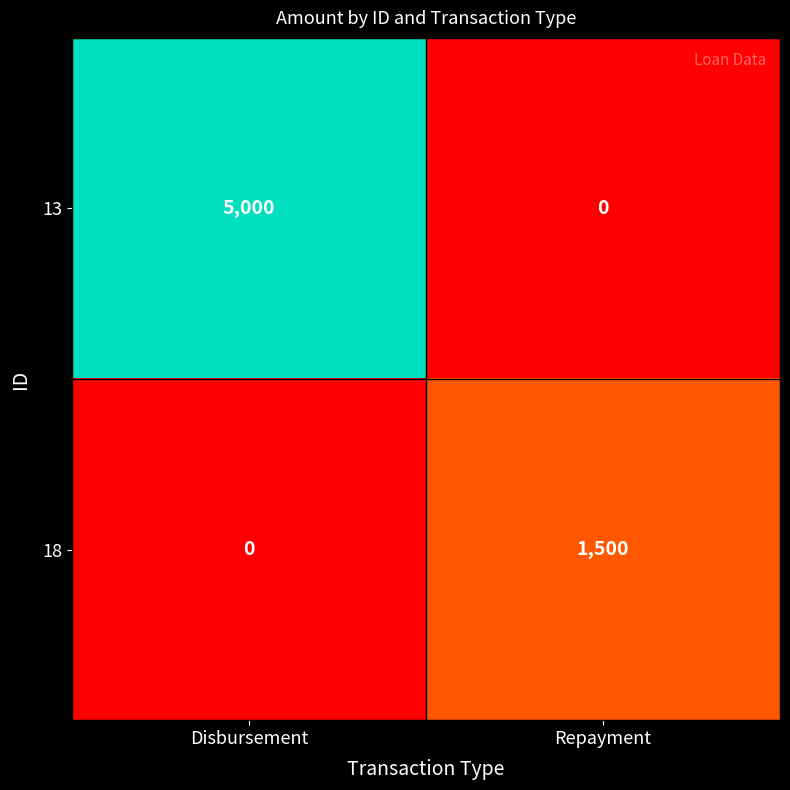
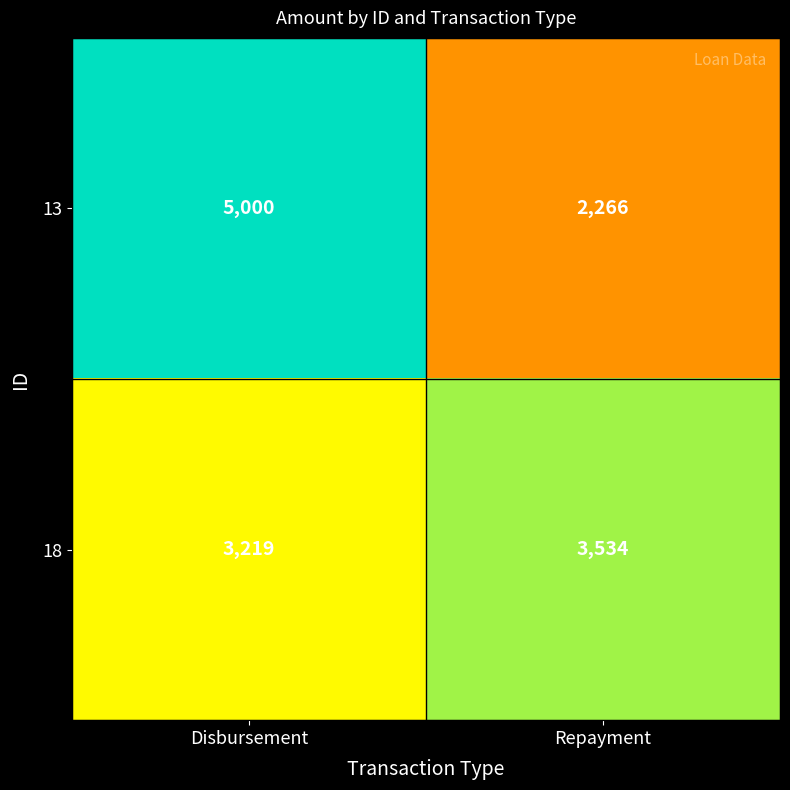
13, Repayment: 0 -> 2,266
18, Disbursement: 0 -> 3,219
18, Repayment: 1,500 -> 3,534
